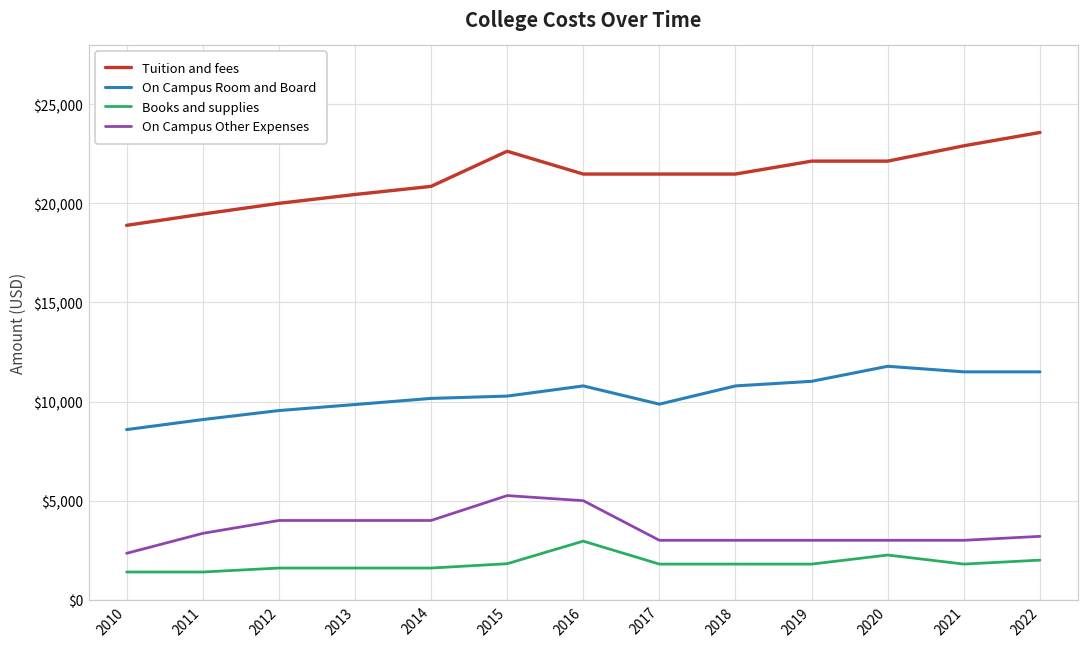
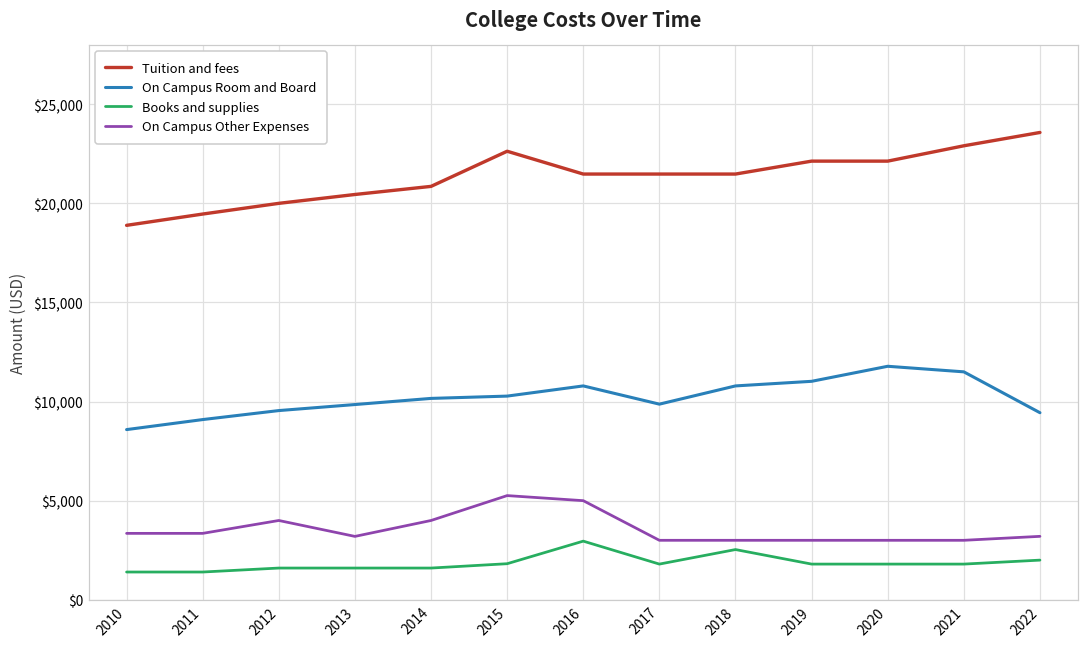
On Campus Other Expenses, 2010: $2,300 -> $3,400
On Campus Other Expenses, 2013: $4,000 -> $3,200
Books and supplies, 2018: $1,800 -> $2,500
Books and supplies, 2020: $2,300 -> $1,800
On Campus Room and Board, 2022: $11,500 -> $9,400
